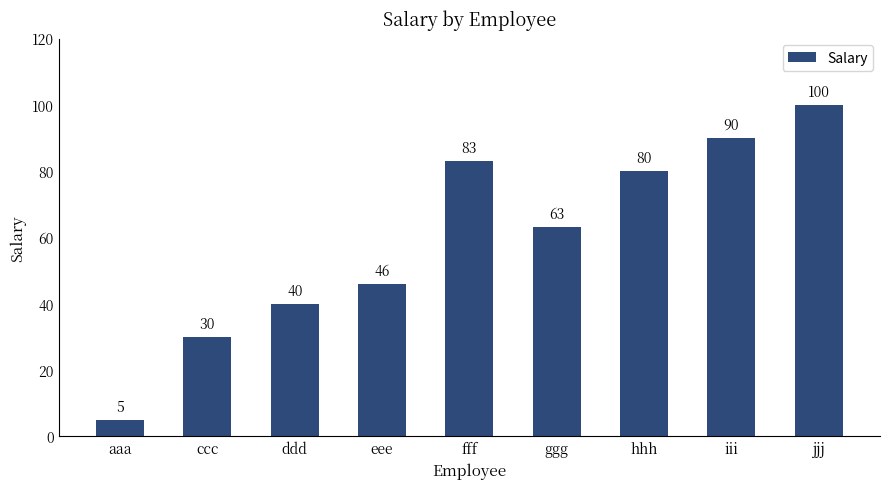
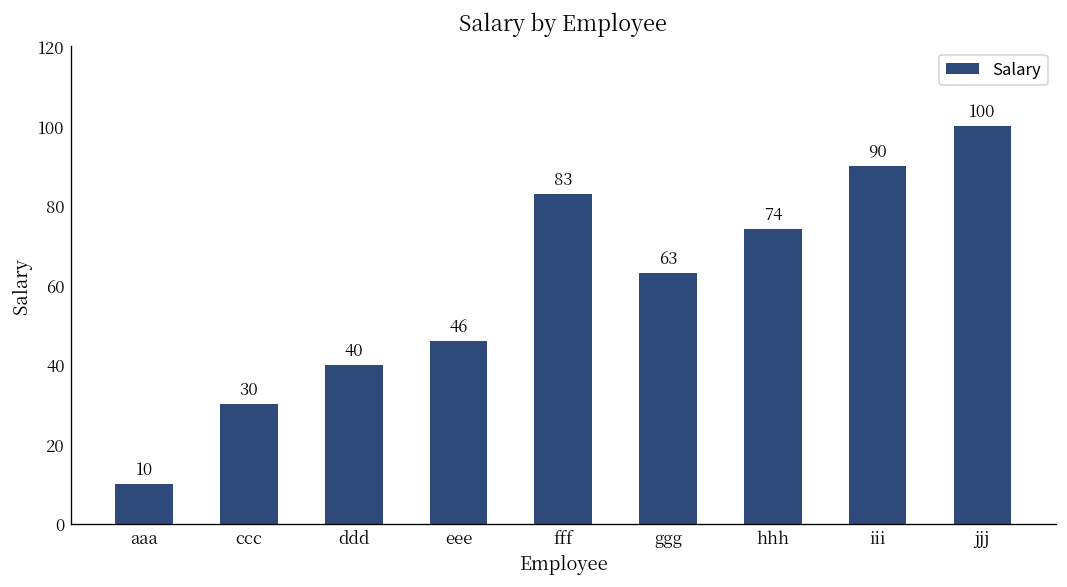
aaa: 5 -> 10
hhh: 80 -> 74
